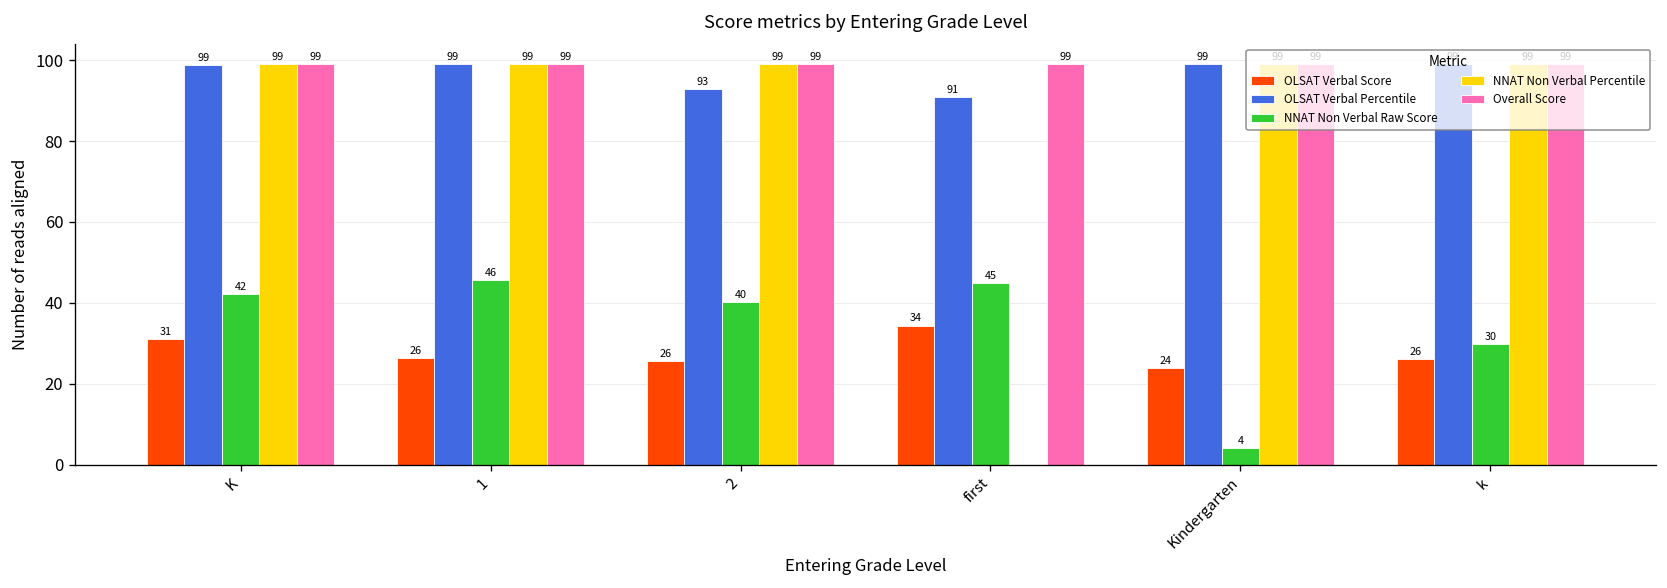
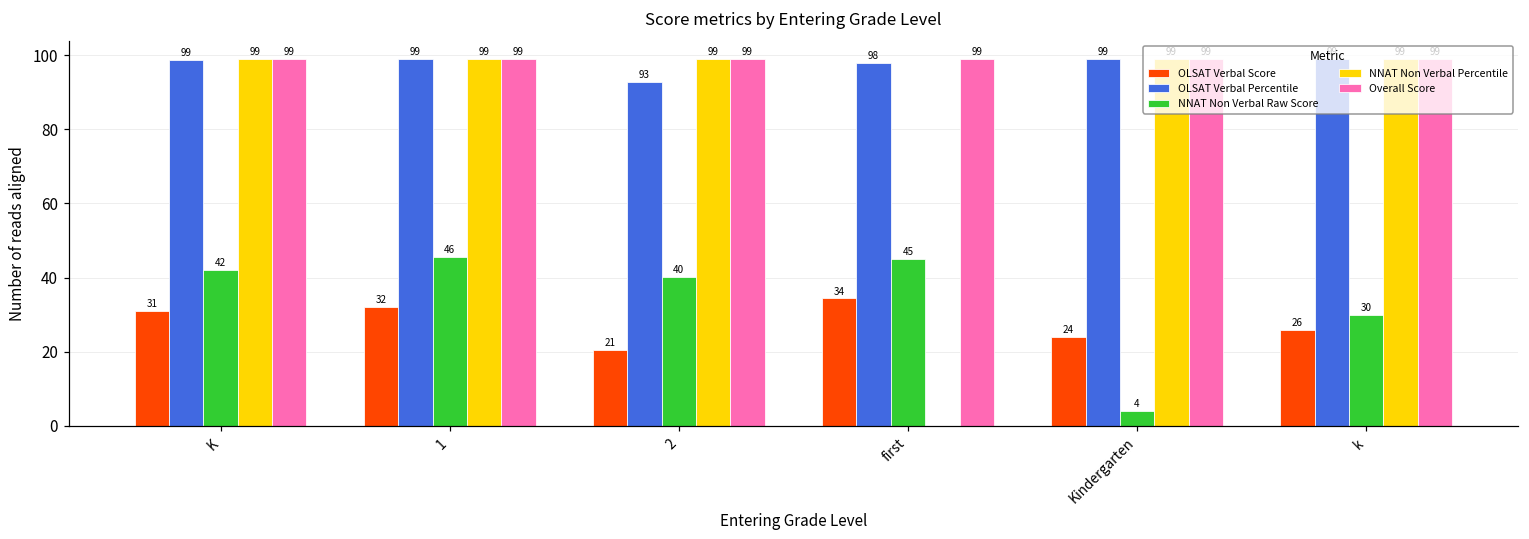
OLSAT Verbal Score, 1: 26 -> 32
OLSAT Verbal Score, 2: 26 -> 21
OLSAT Verbal Percentile, first: 91 -> 98
